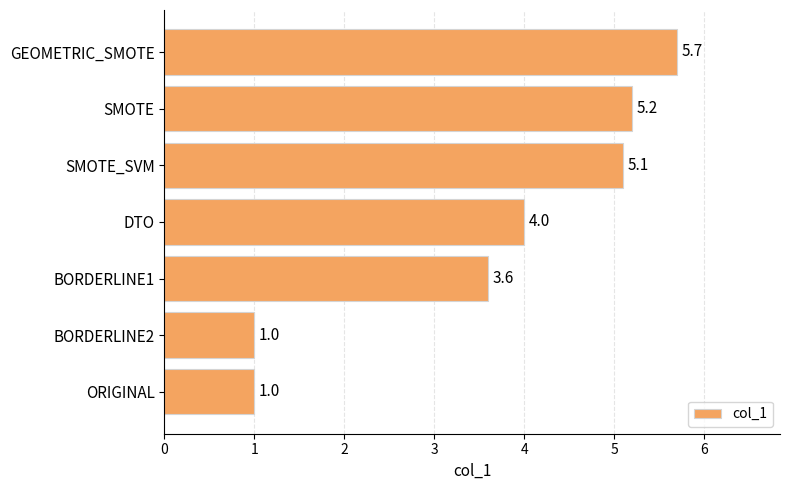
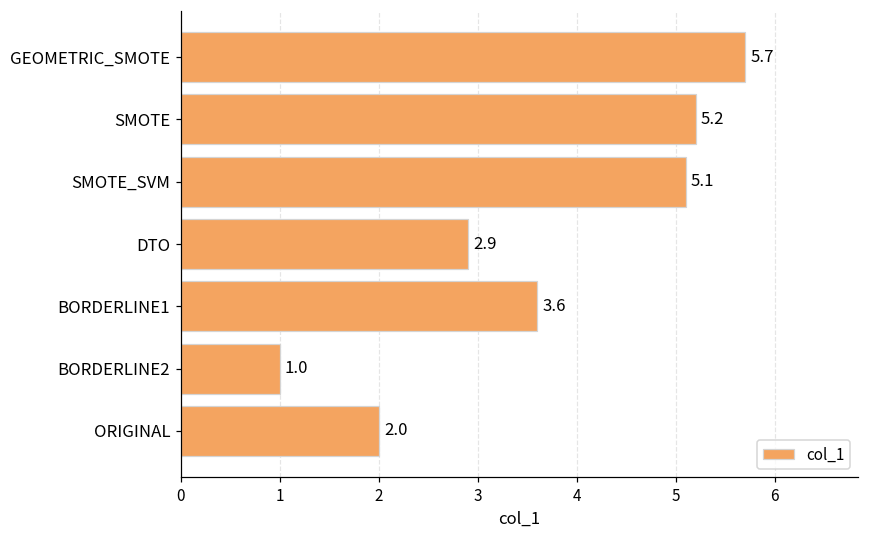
DTO: 4.0 -> 2.9
ORIGINAL: 1.0 -> 2.0
